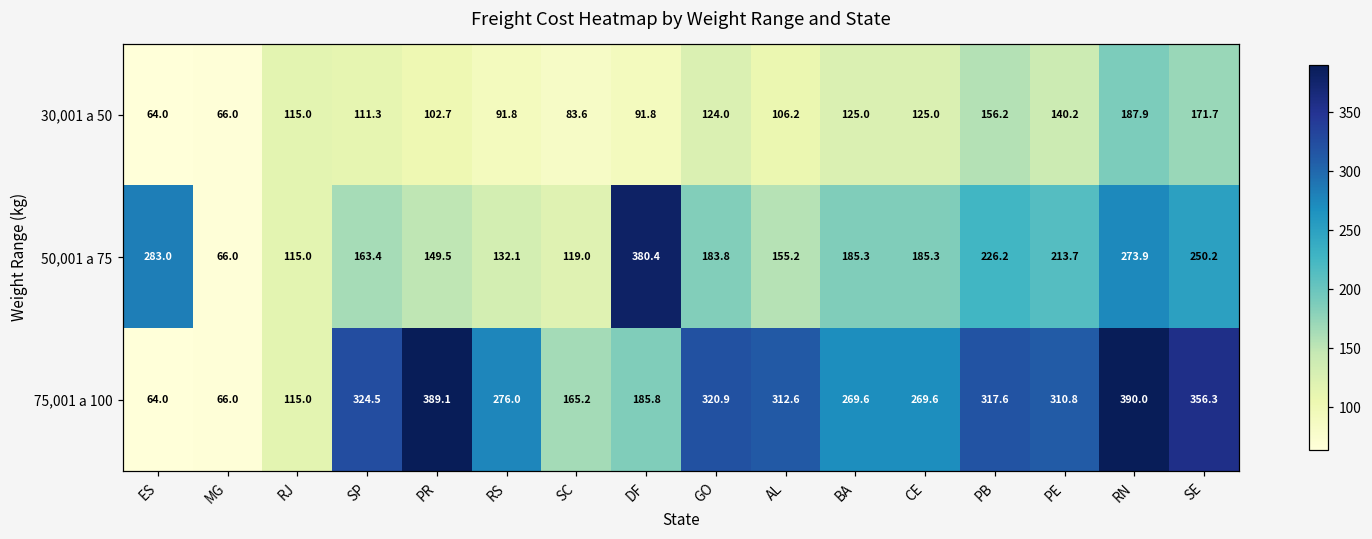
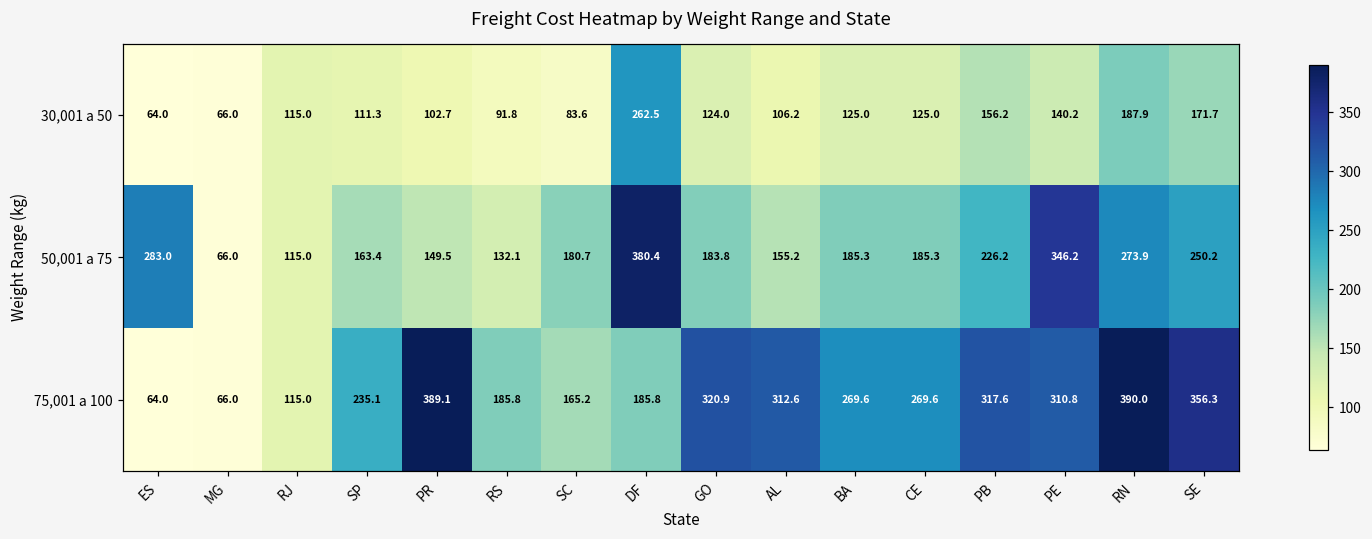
30,001 a 50, DF: 91.8 -> 262.5
50,001 a 75, SC: 119.0 -> 180.7
50,001 a 75, PE: 213.7 -> 346.2
75,001 a 100, SP: 324.5 -> 235.1
75,001 a 100, RS: 276.0 -> 185.8
